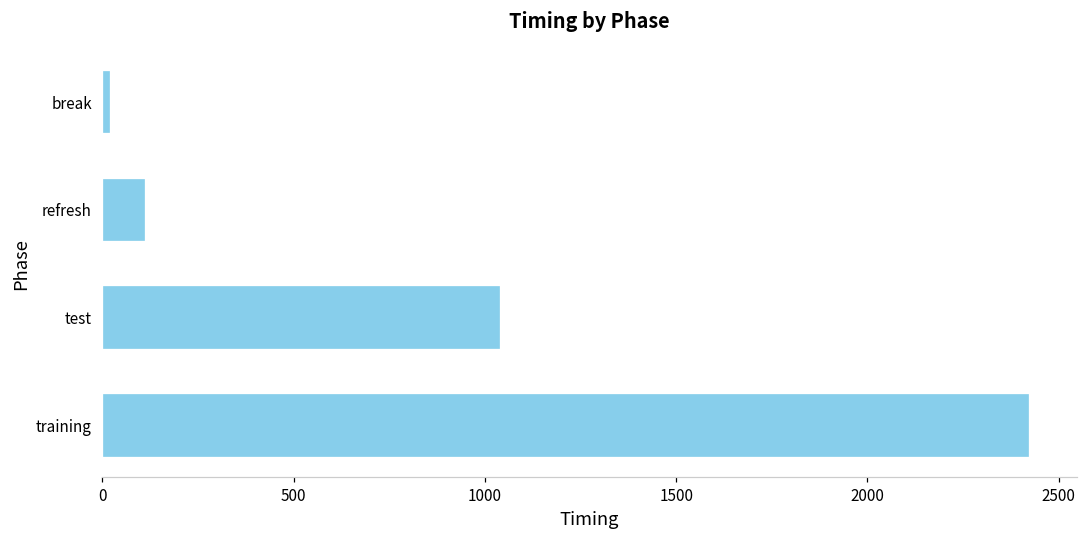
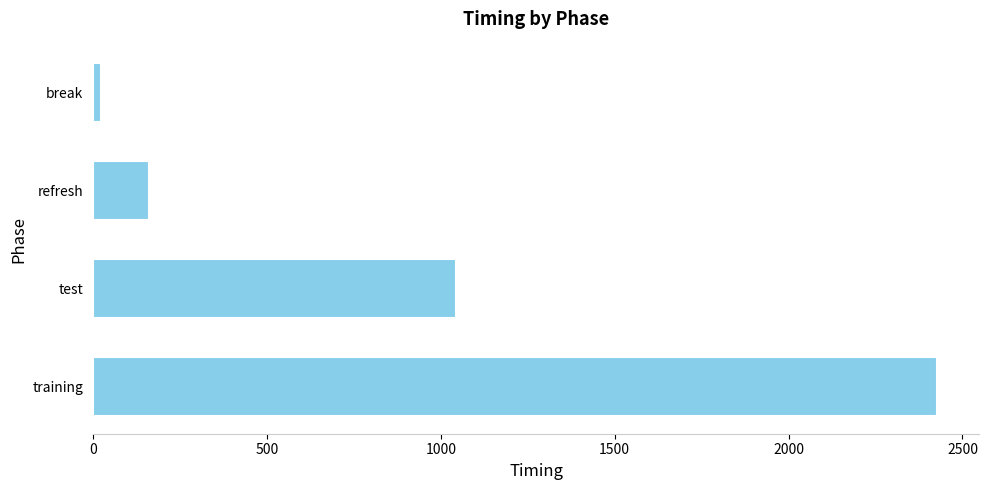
refresh: 110 -> 160
